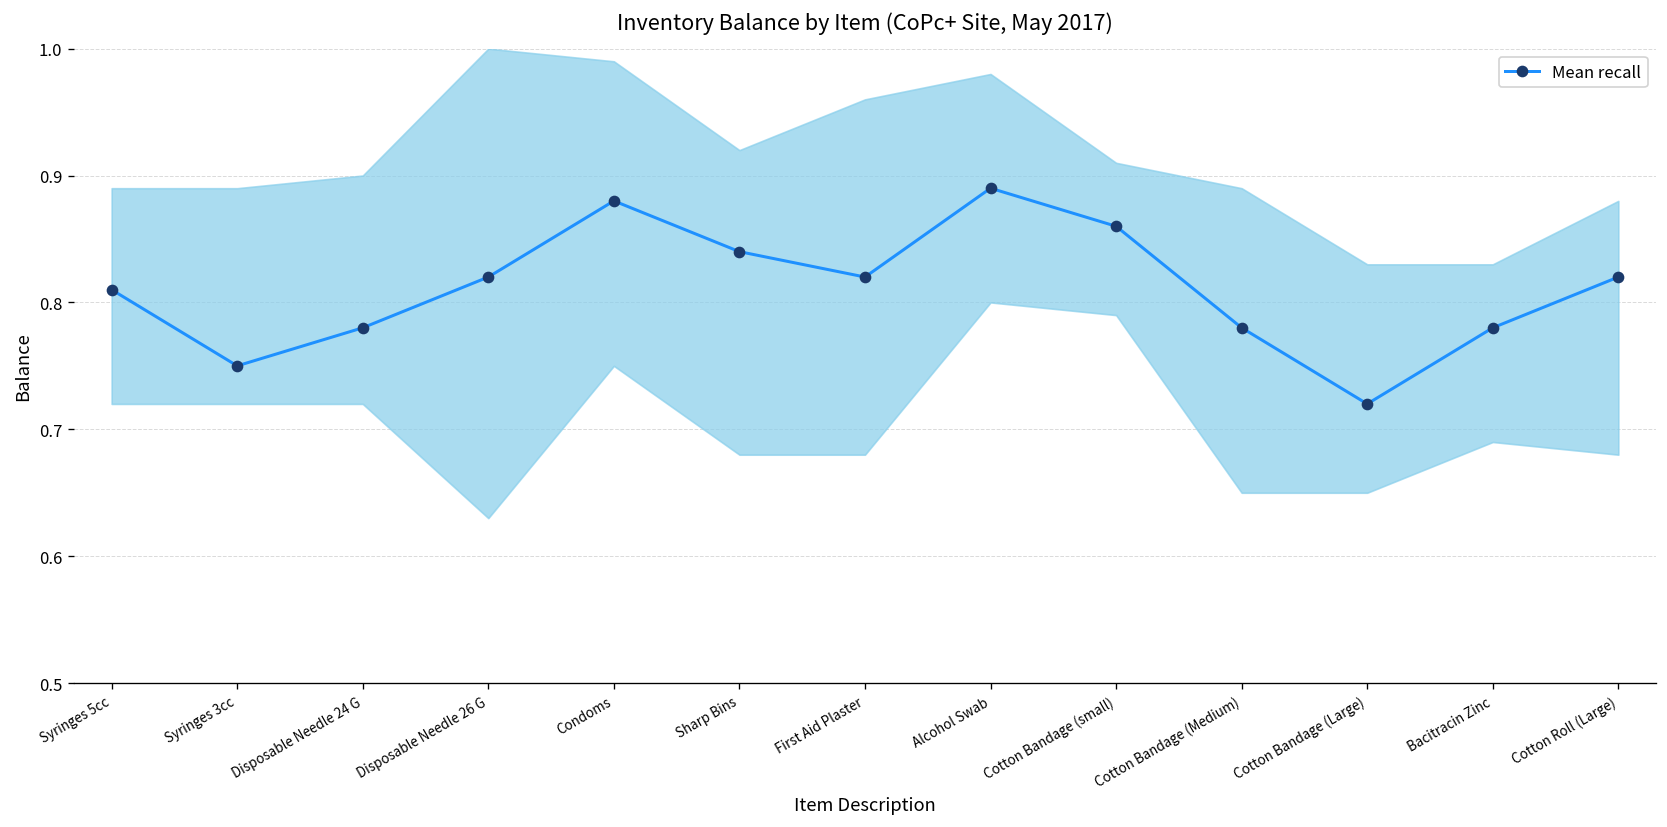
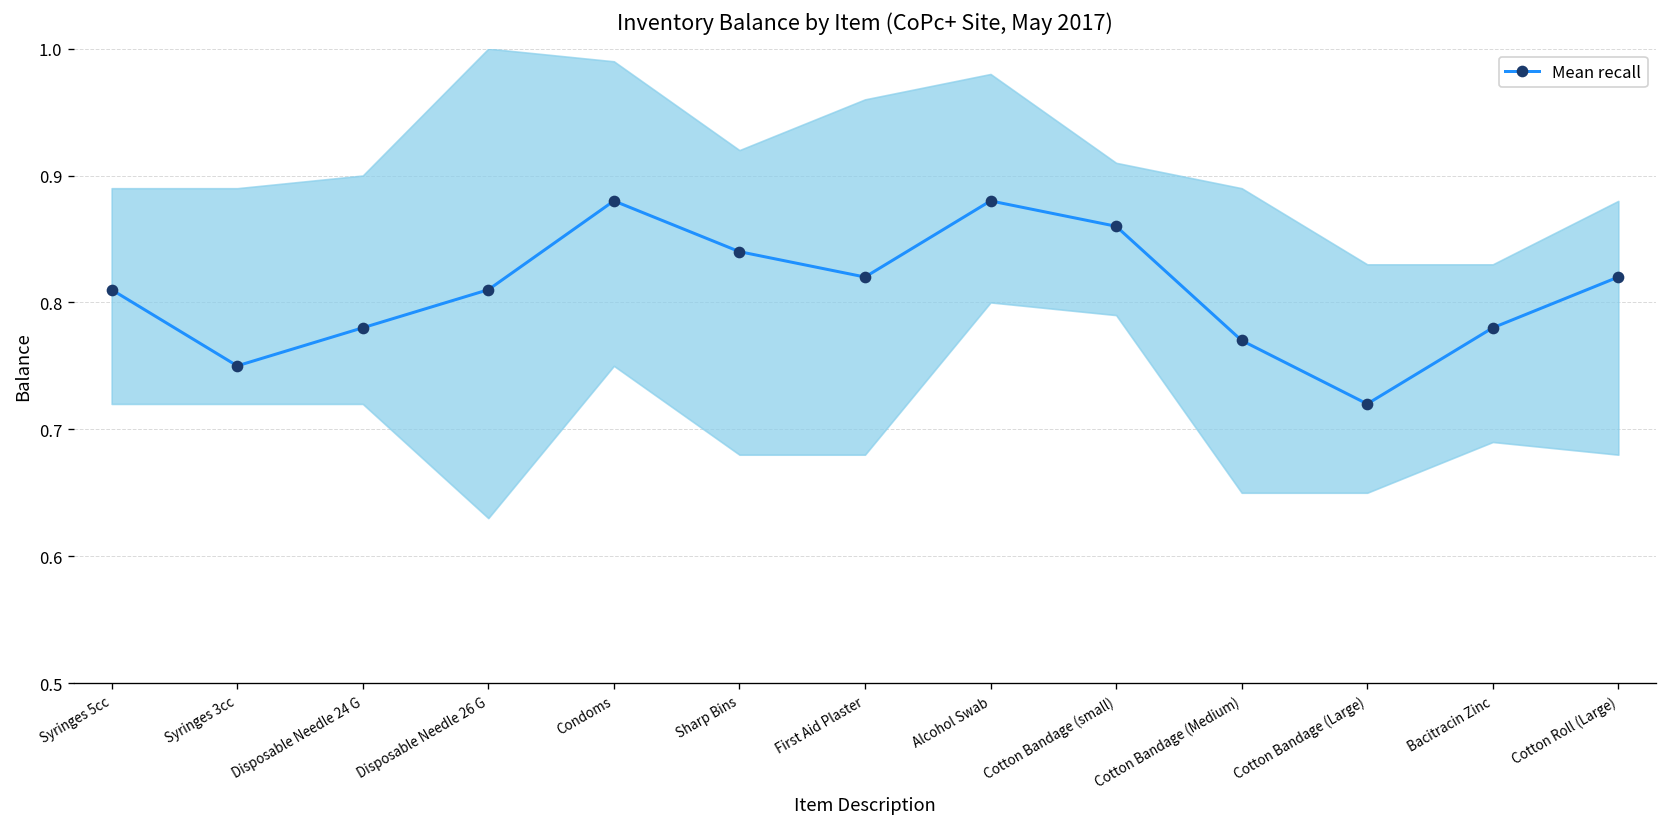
Mean recall, Disposable Needle 26 G: 0.82 -> 0.81
Mean recall, Alcohol Swab: 0.89 -> 0.88
Mean recall, Cotton Bandage (Medium): 0.78 -> 0.77
